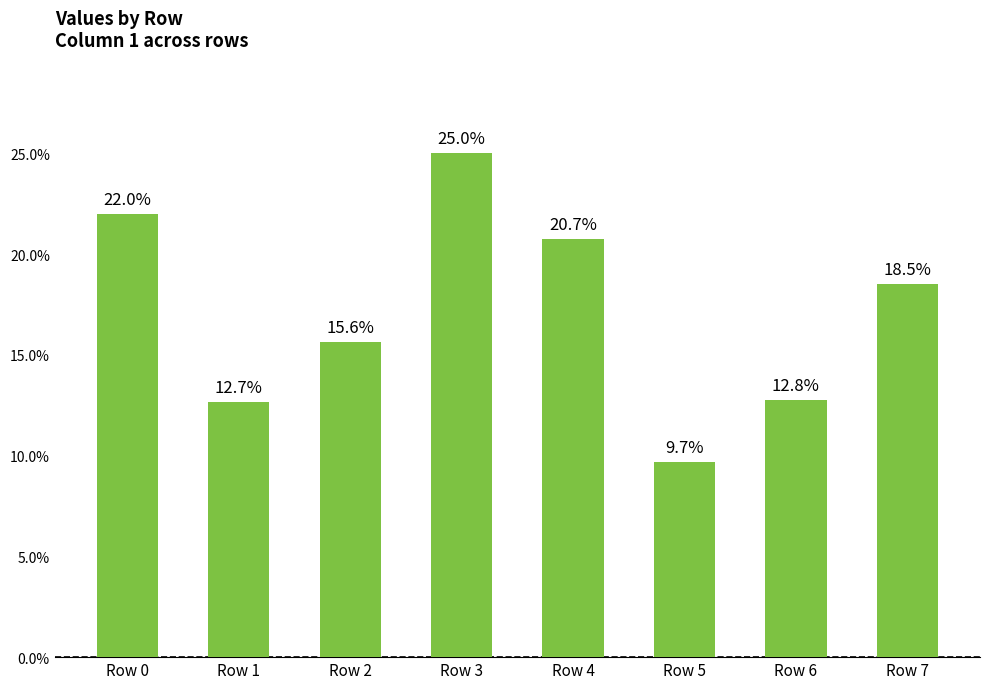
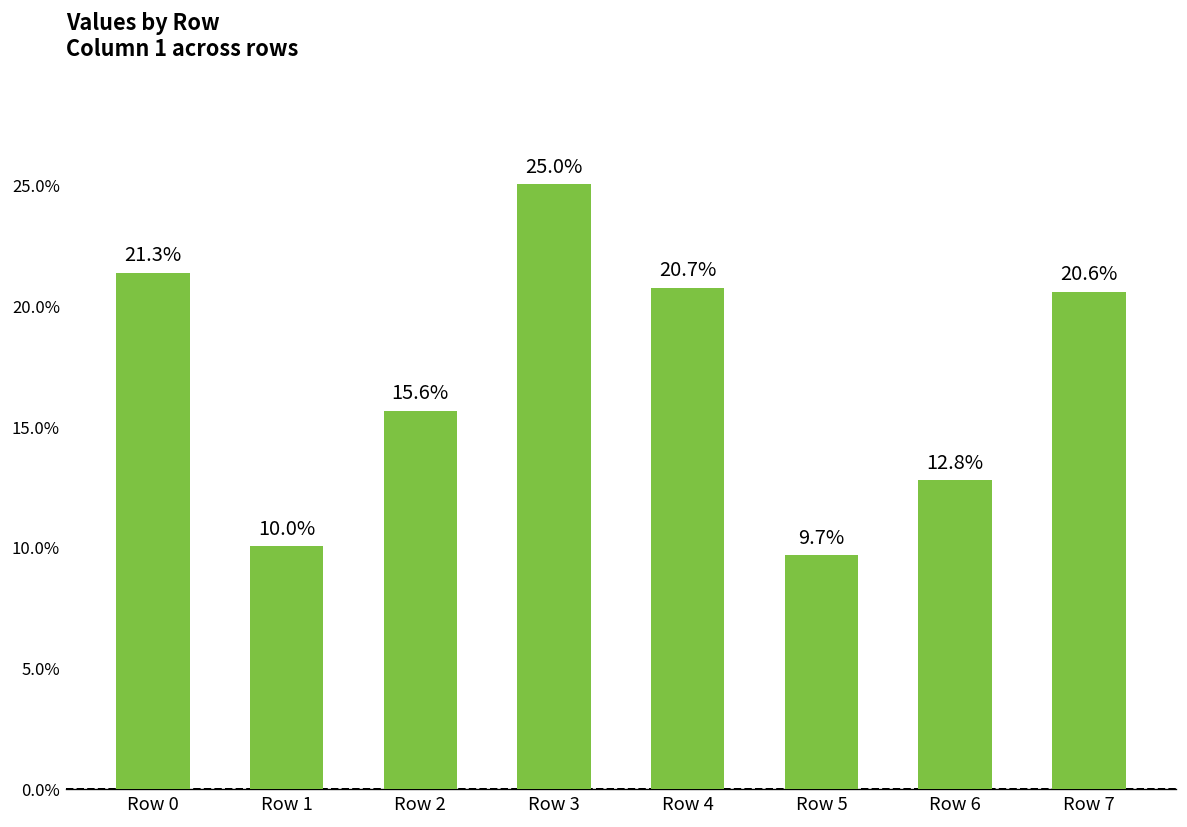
Row 0: 22.0% -> 21.3%
Row 1: 12.7% -> 10.0%
Row 7: 18.5% -> 20.6%
